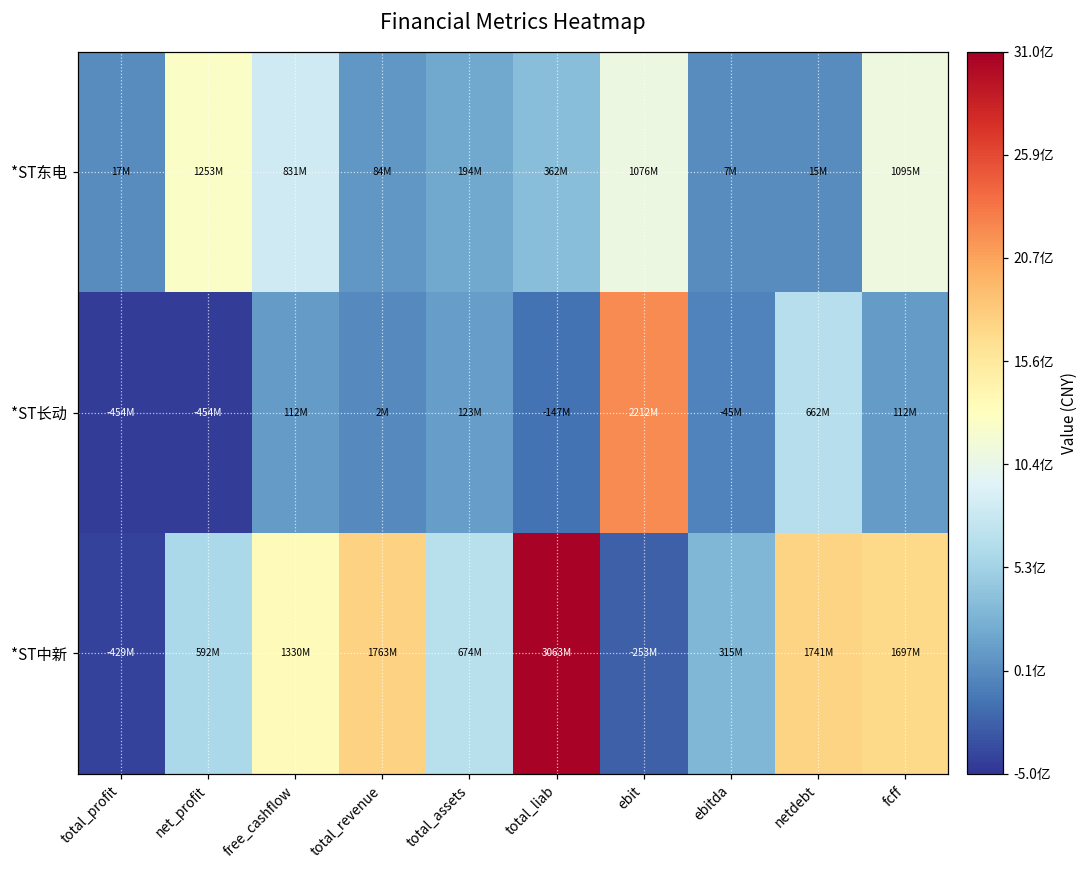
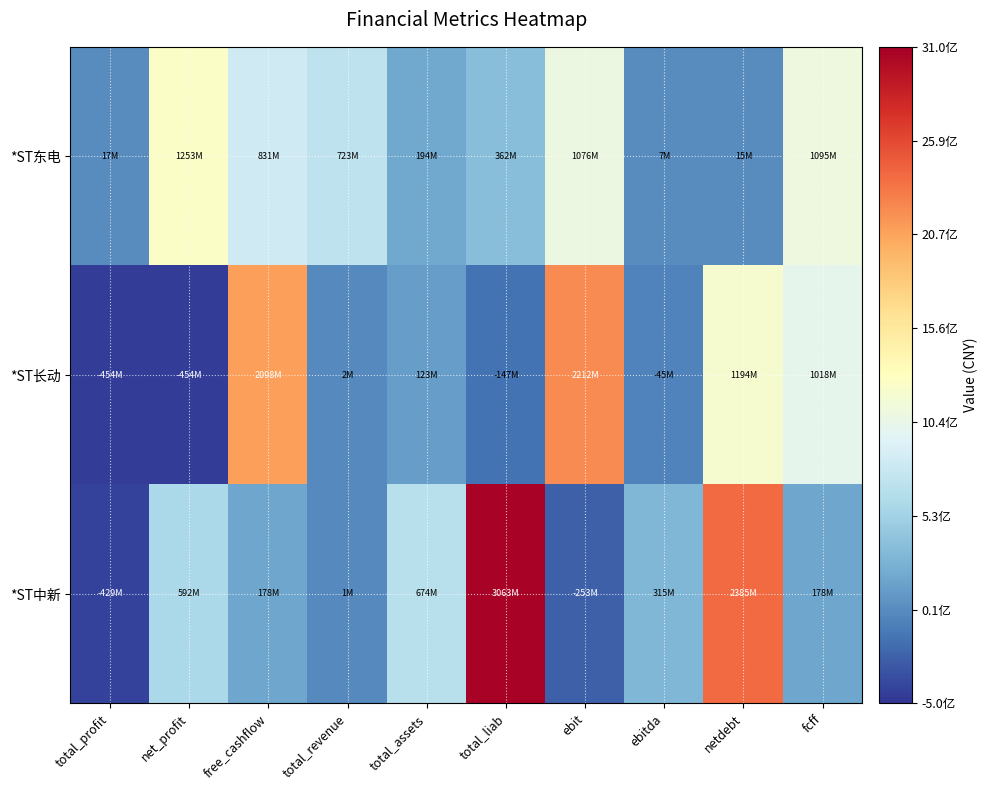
*ST东电, total_revenue: 84M -> 723M
*ST长动, free_cashflow: 112M -> 2098M
*ST长动, netdebt: 662M -> 1194M
*ST长动, fcff: 112M -> 1018M
*ST中新, free_cashflow: 1330M -> 178M
*ST中新, total_revenue: 1763M -> 1M
*ST中新, netdebt: 1741M -> 2385M
*ST中新, fcff: 1697M -> 178M
